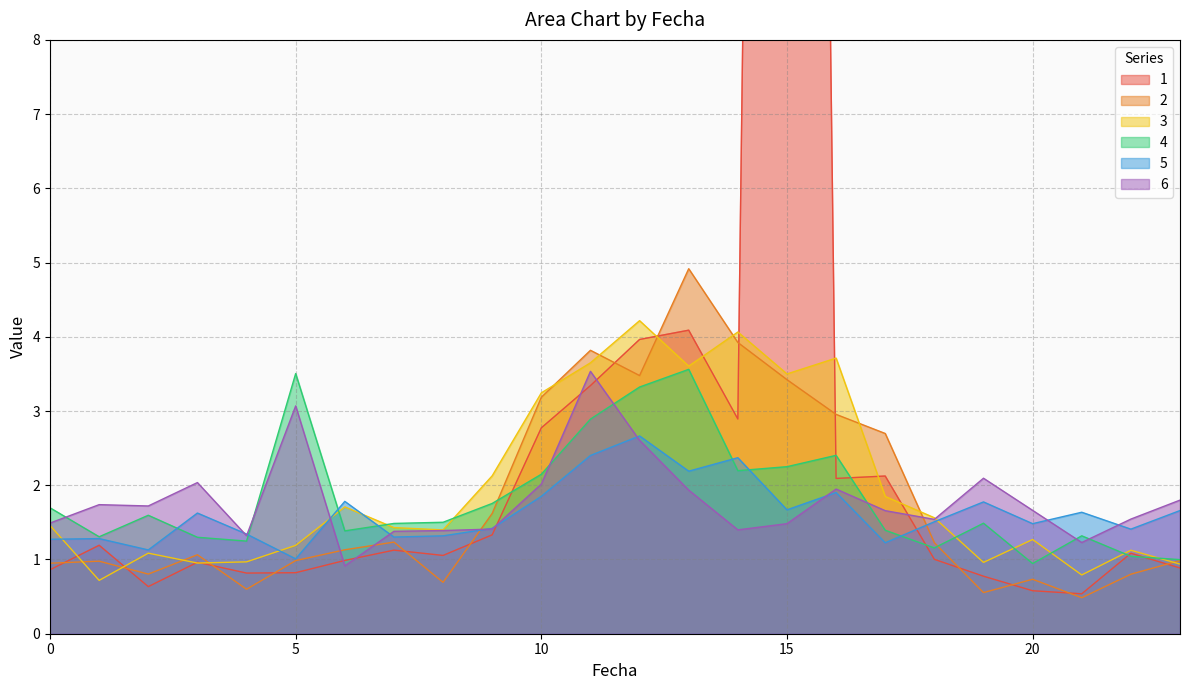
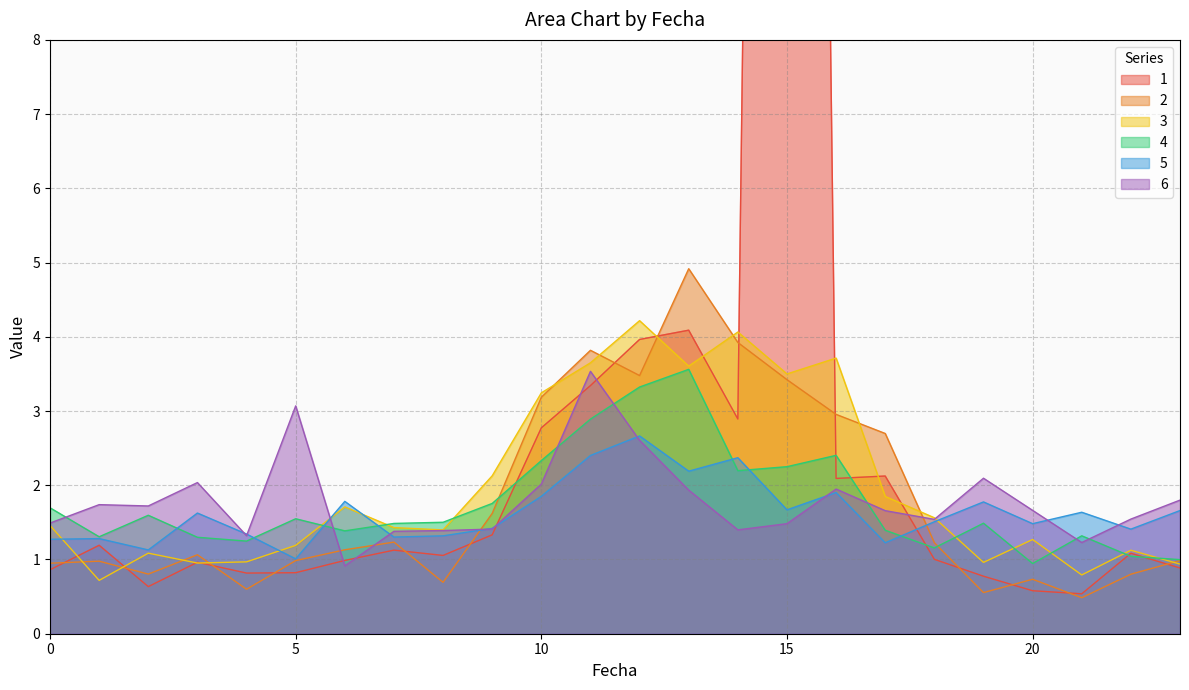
4, 5: 3.5 -> 1.5
4, 10: 2.1 -> 2.3
